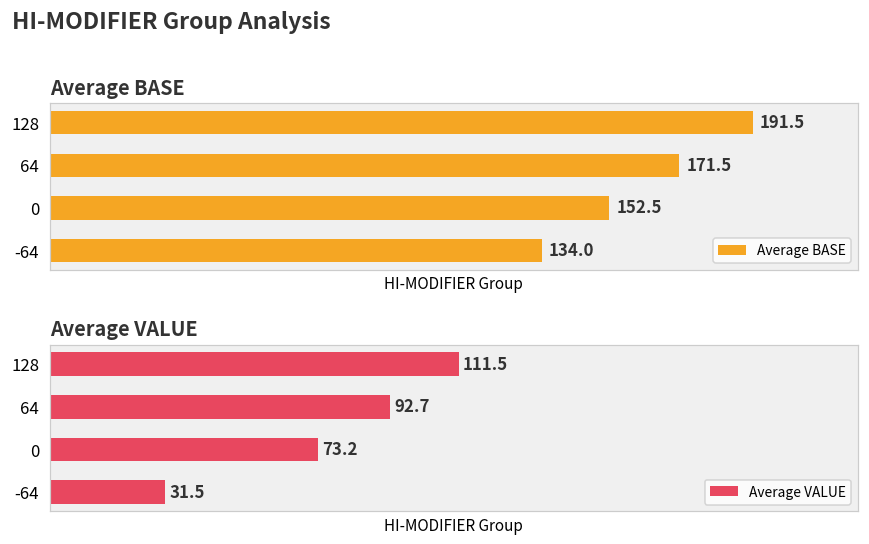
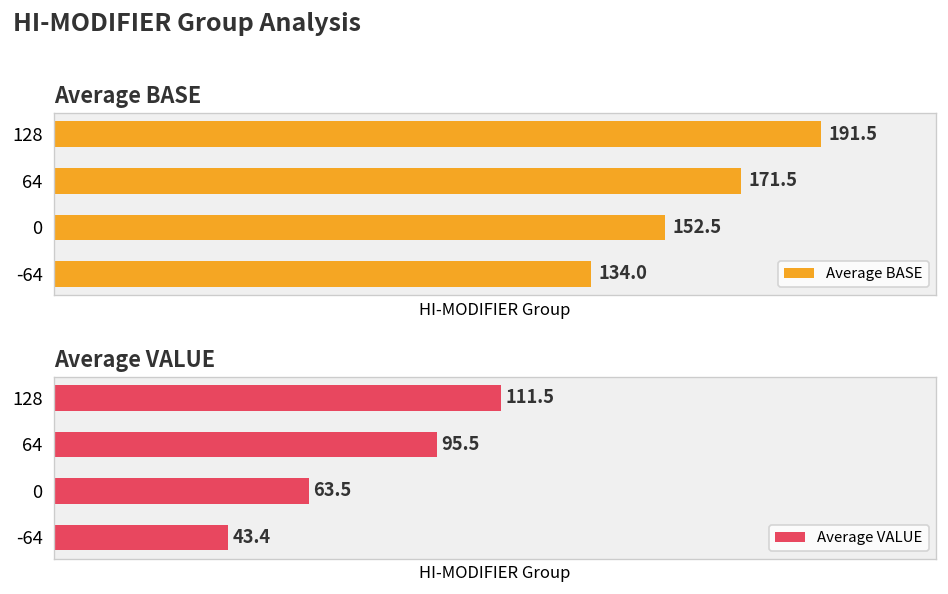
Average VALUE, 64: 92.7 -> 95.5
Average VALUE, 0: 73.2 -> 63.5
Average VALUE, -64: 31.5 -> 43.4
